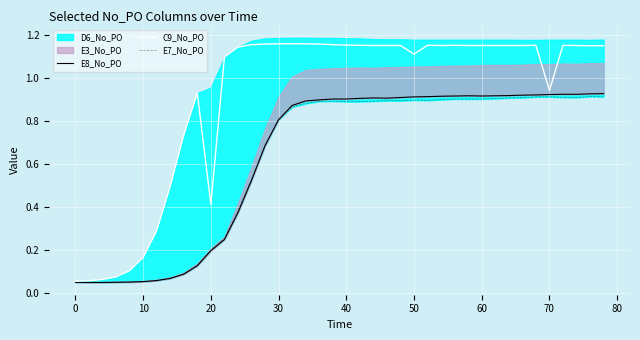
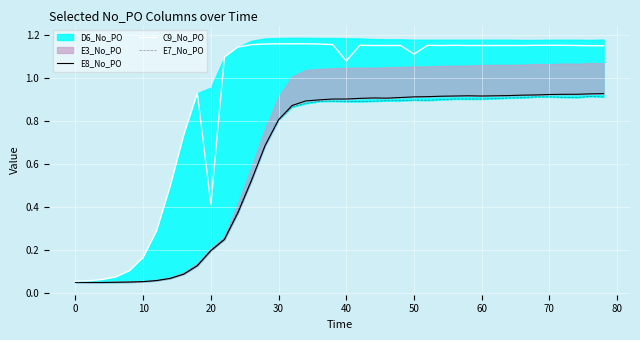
C9_No_PO, 40: 1.15 -> 1.08
C9_No_PO, 70: 0.94 -> 1.15
